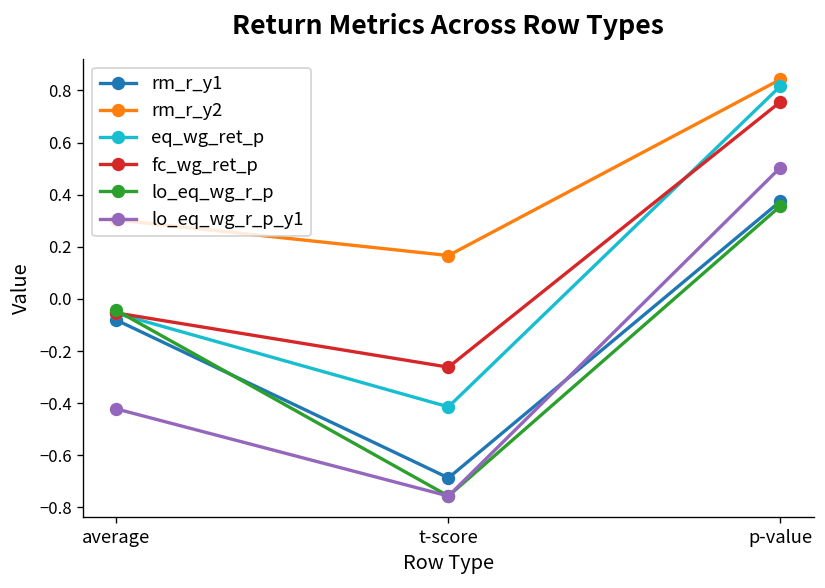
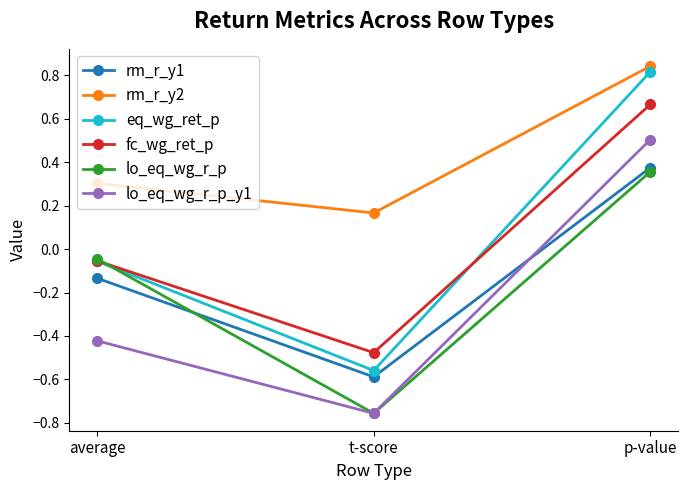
rm_r_y1, average: -0.08 -> -0.13
rm_r_y1, t-score: -0.69 -> -0.59
eq_wg_ret_p, t-score: -0.41 -> -0.56
fc_wg_ret_p, t-score: -0.26 -> -0.48
fc_wg_ret_p, p-value: 0.76 -> 0.67
